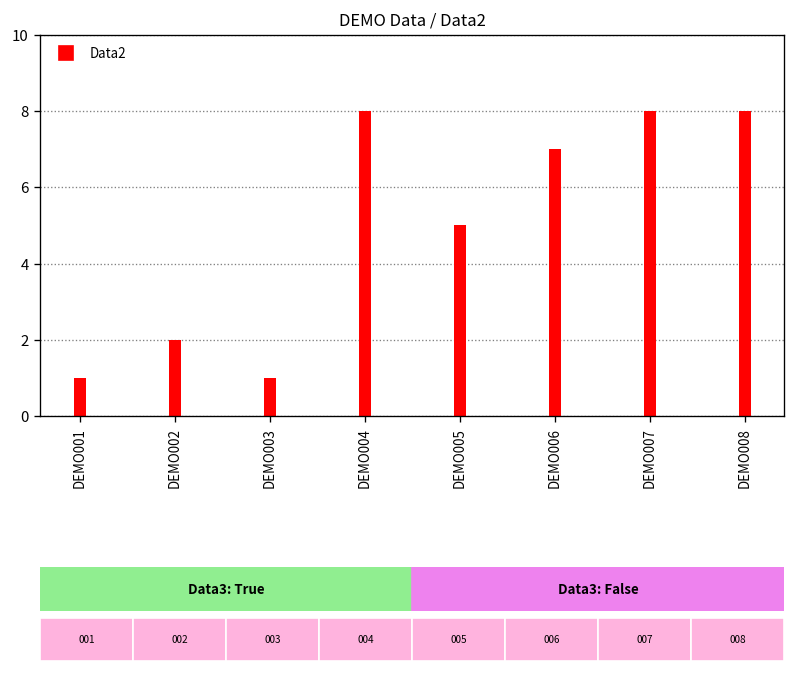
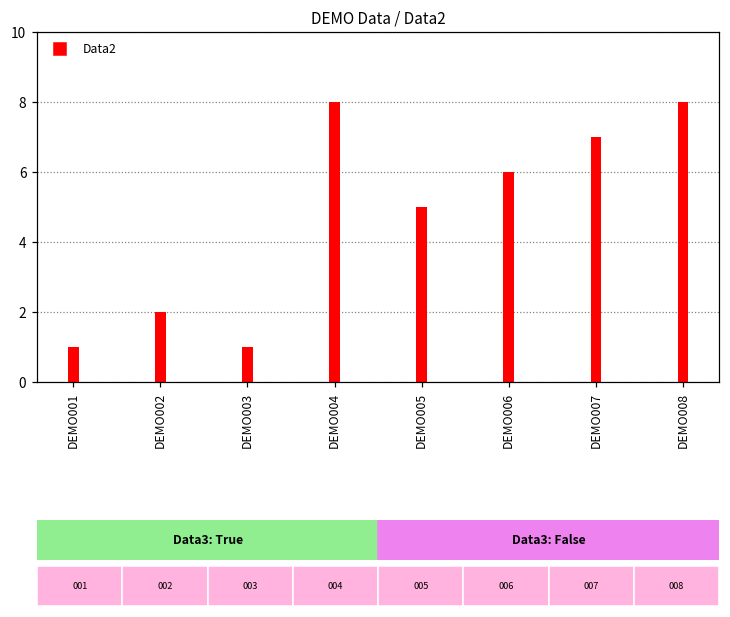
DEMO006: 7 -> 6
DEMO007: 8 -> 7
